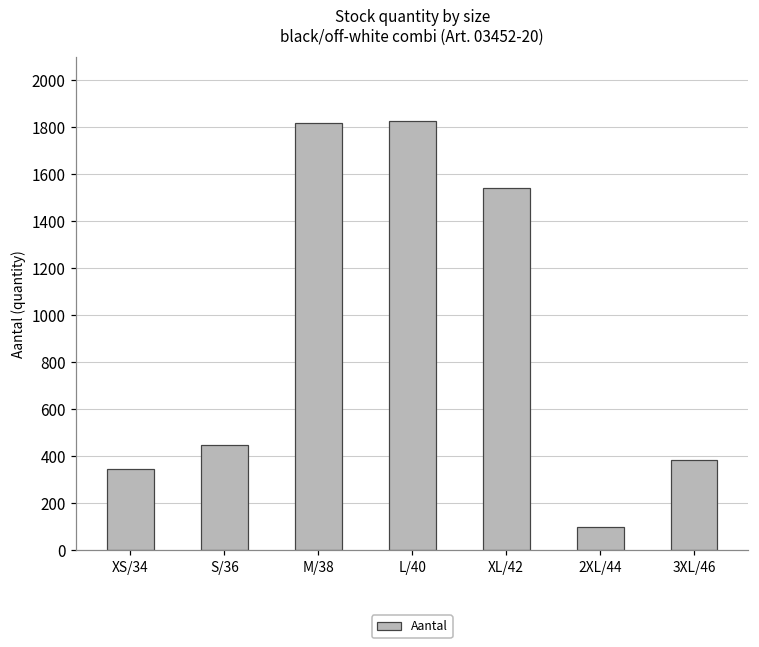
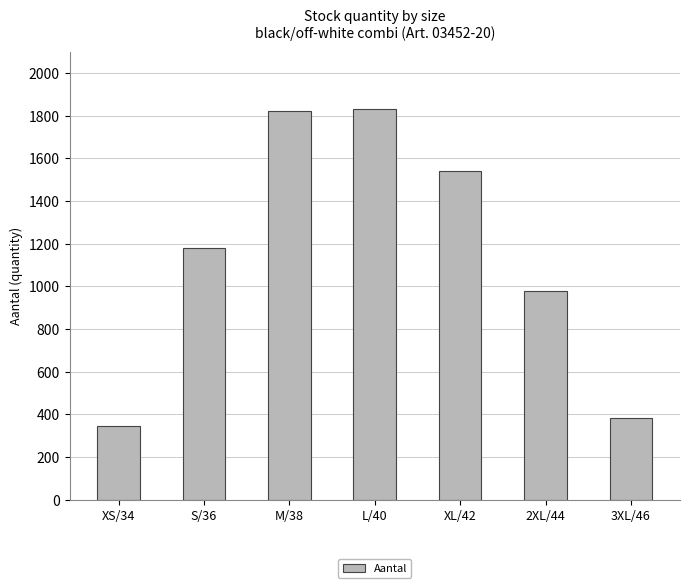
S/36: 450 -> 1180
2XL/44: 100 -> 980
